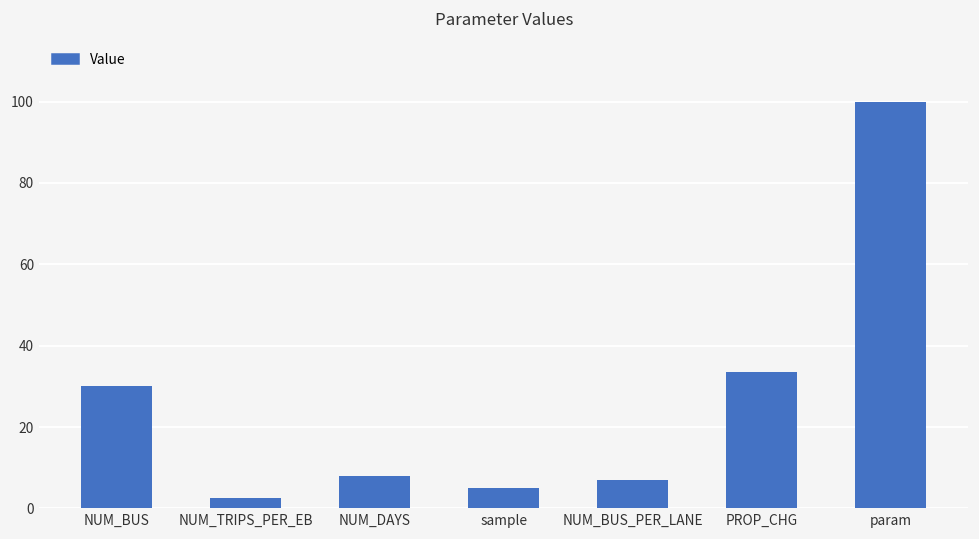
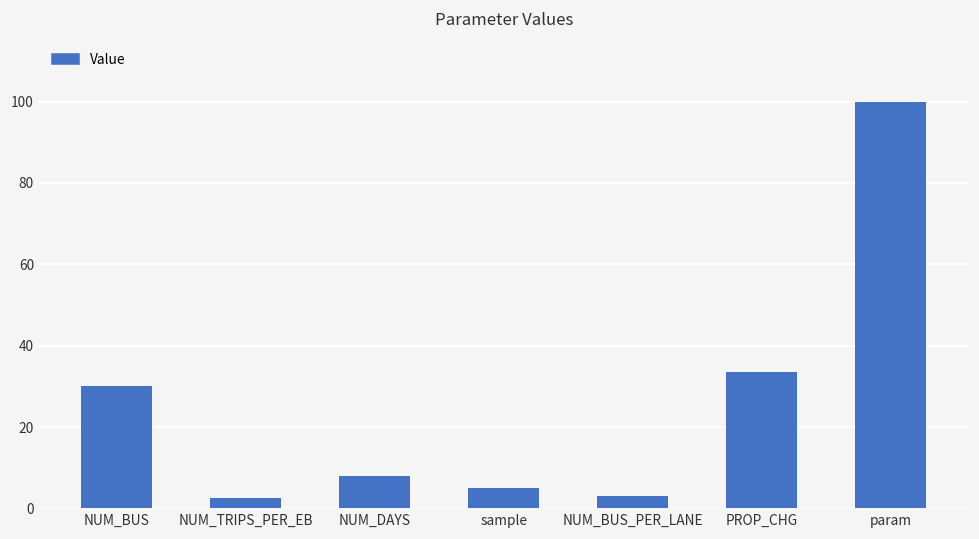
NUM_BUS_PER_LANE: 7 -> 3
